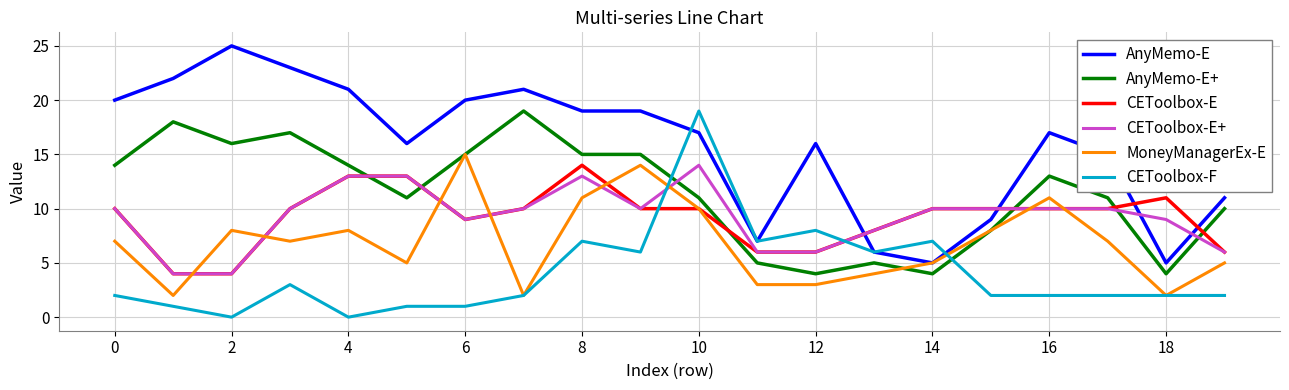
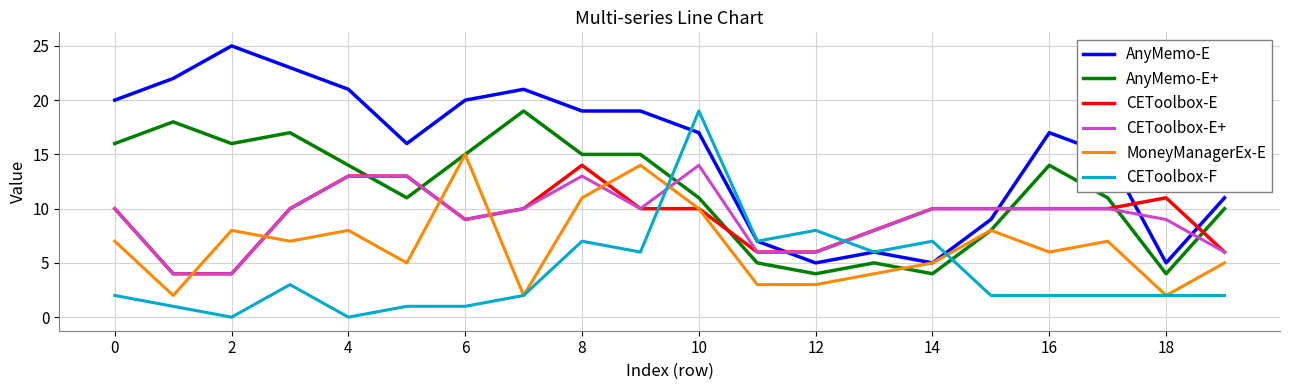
AnyMemo-E+, 0: 14 -> 16
AnyMemo-E, 12: 16 -> 5
AnyMemo-E+, 16: 13 -> 14
MoneyManagerEx-E, 16: 11 -> 6
